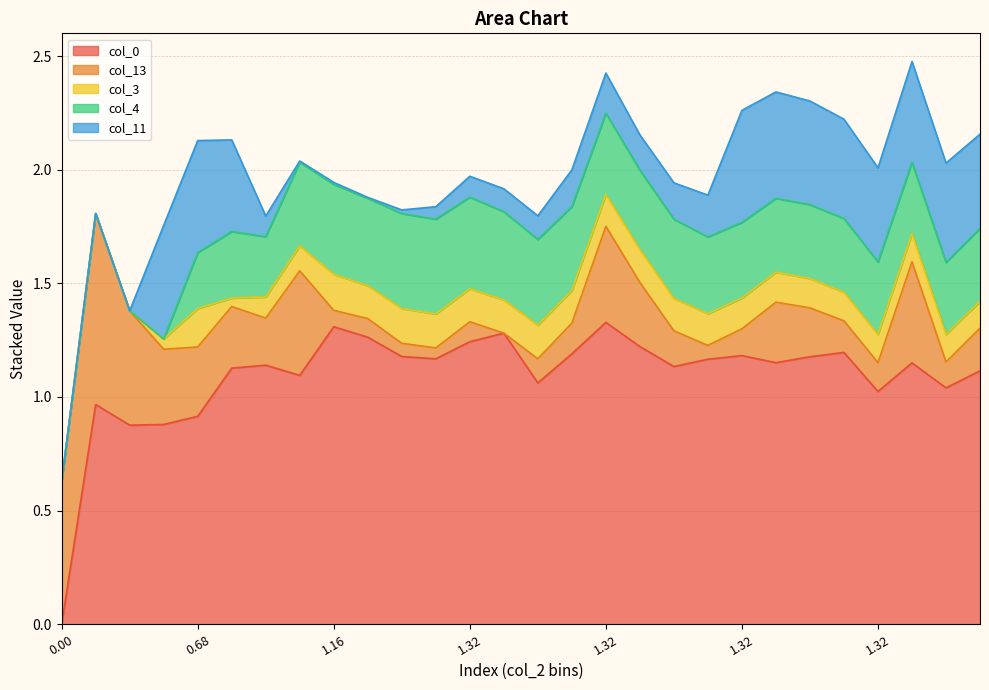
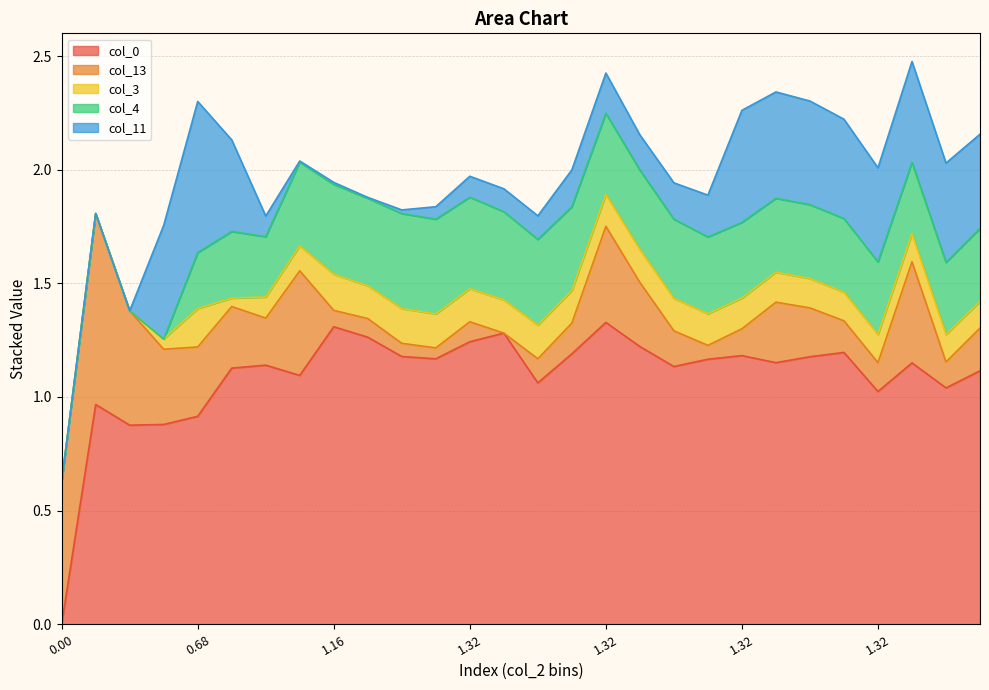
col_11, 0.68: 0.49 -> 0.66
